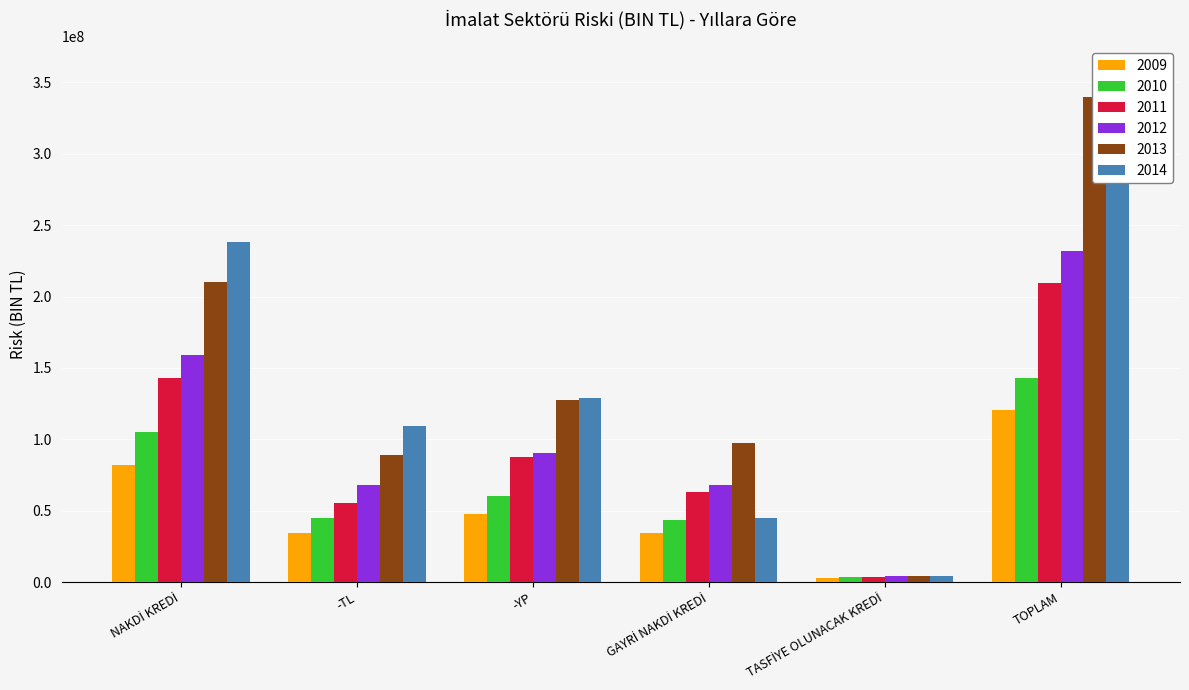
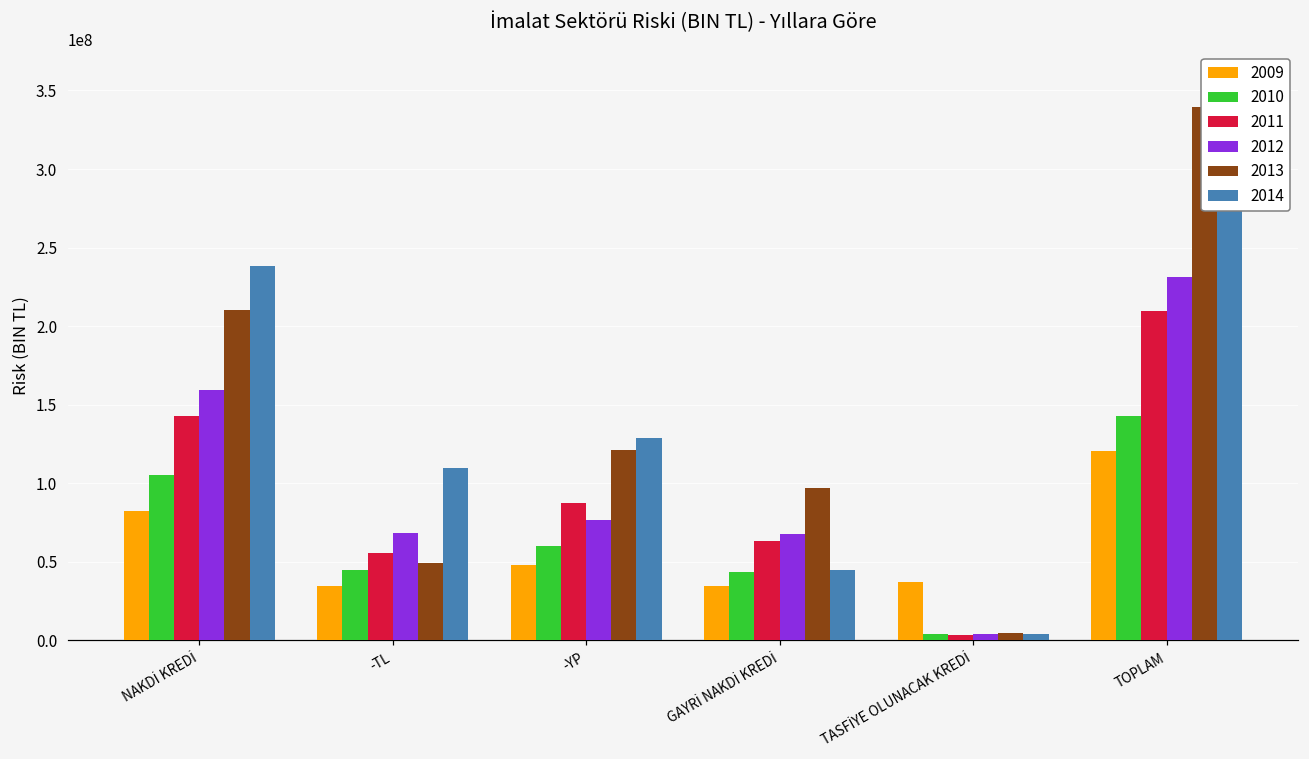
2013, -TL: 89000000 -> 49000000
2012, -YP: 91000000 -> 77000000
2013, -YP: 128000000 -> 121000000
2009, TASFİYE OLUNACAK KREDİ: 3000000 -> 37000000
